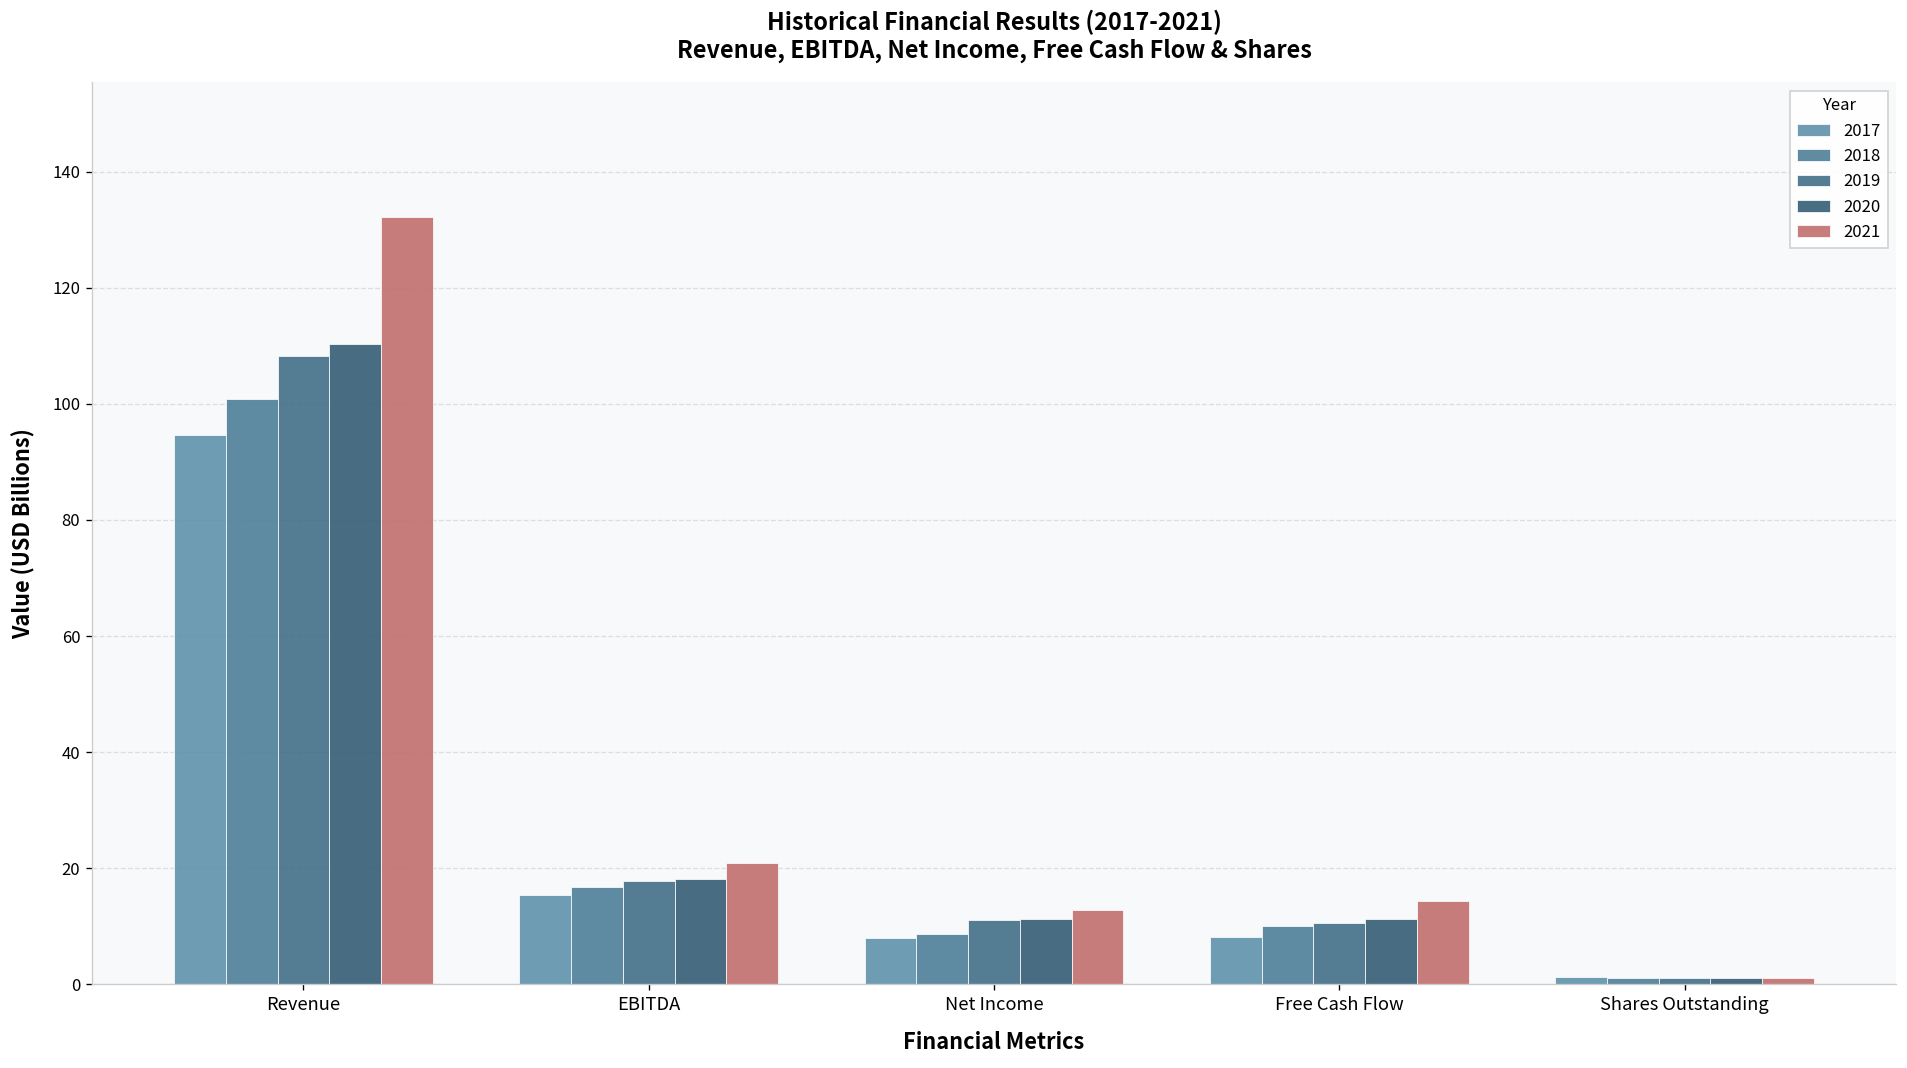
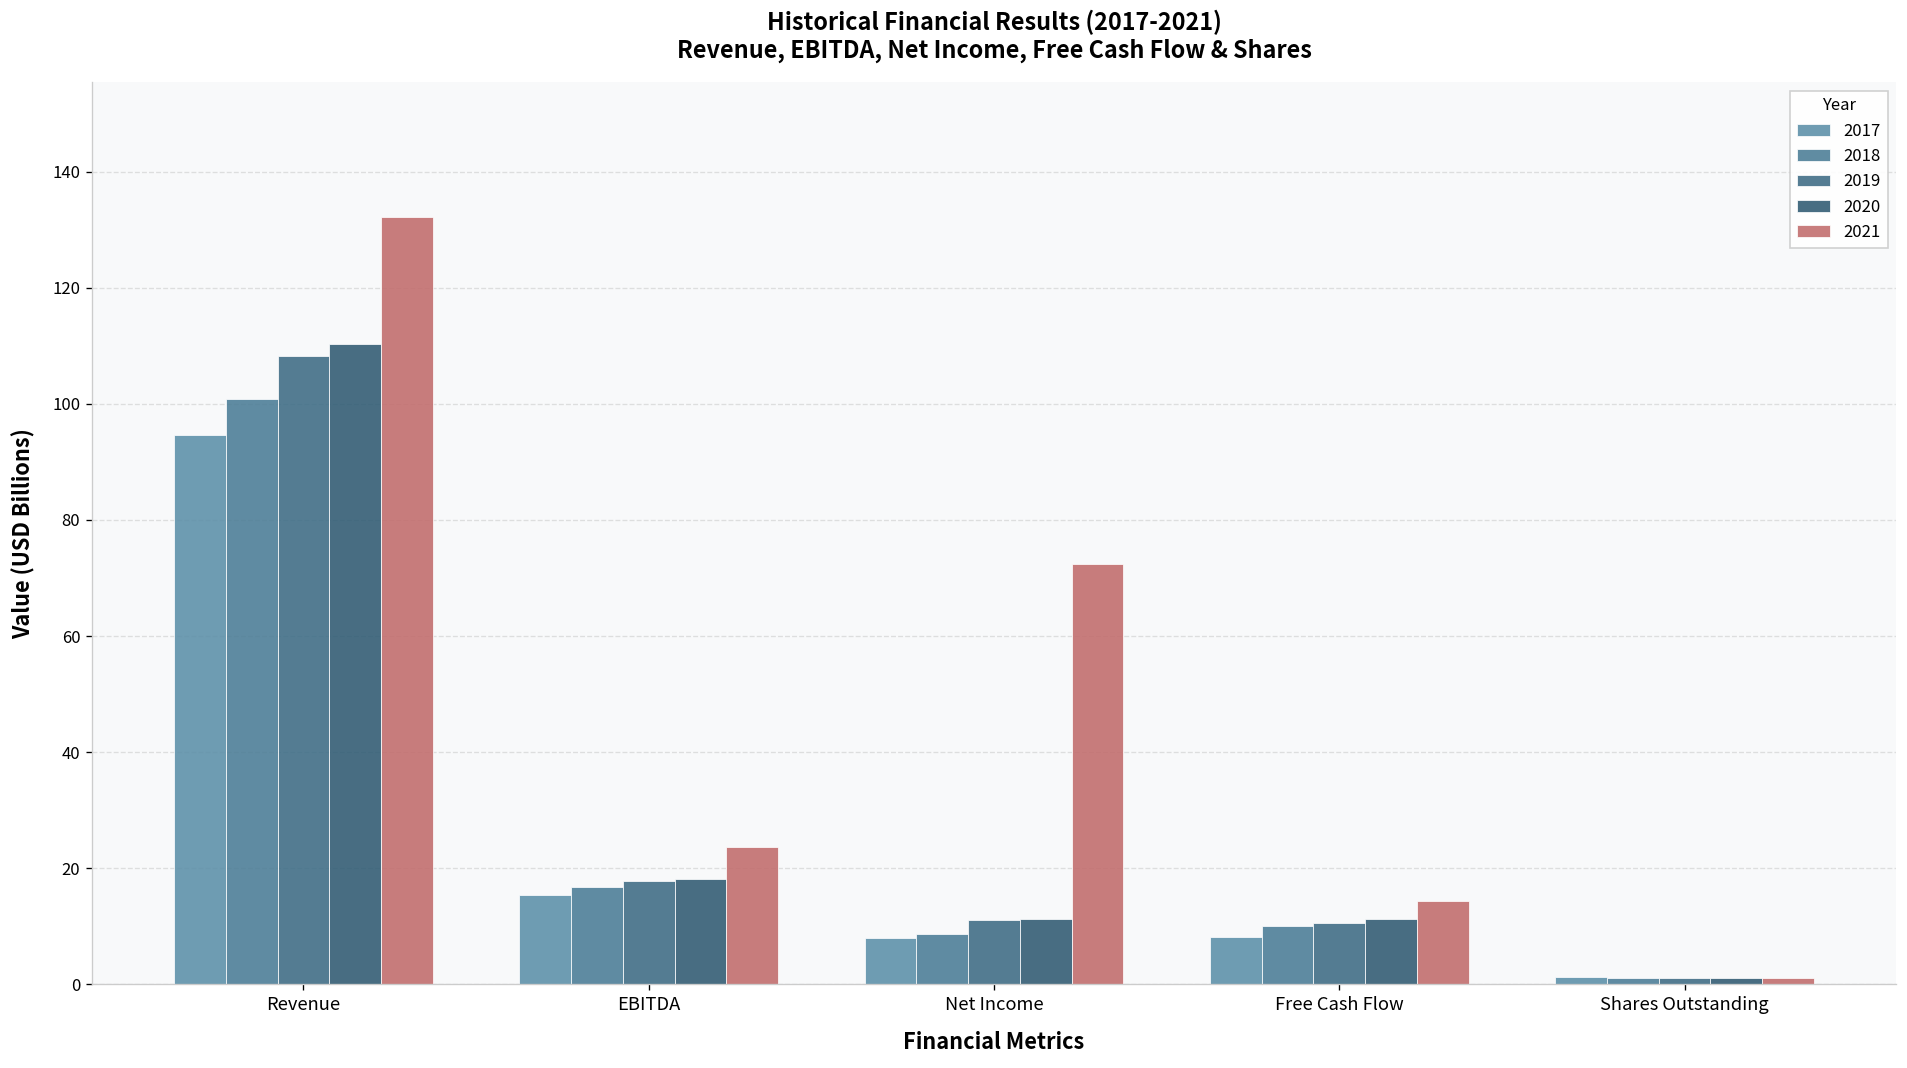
2021, EBITDA: 21 -> 24
2021, Net Income: 13 -> 72
